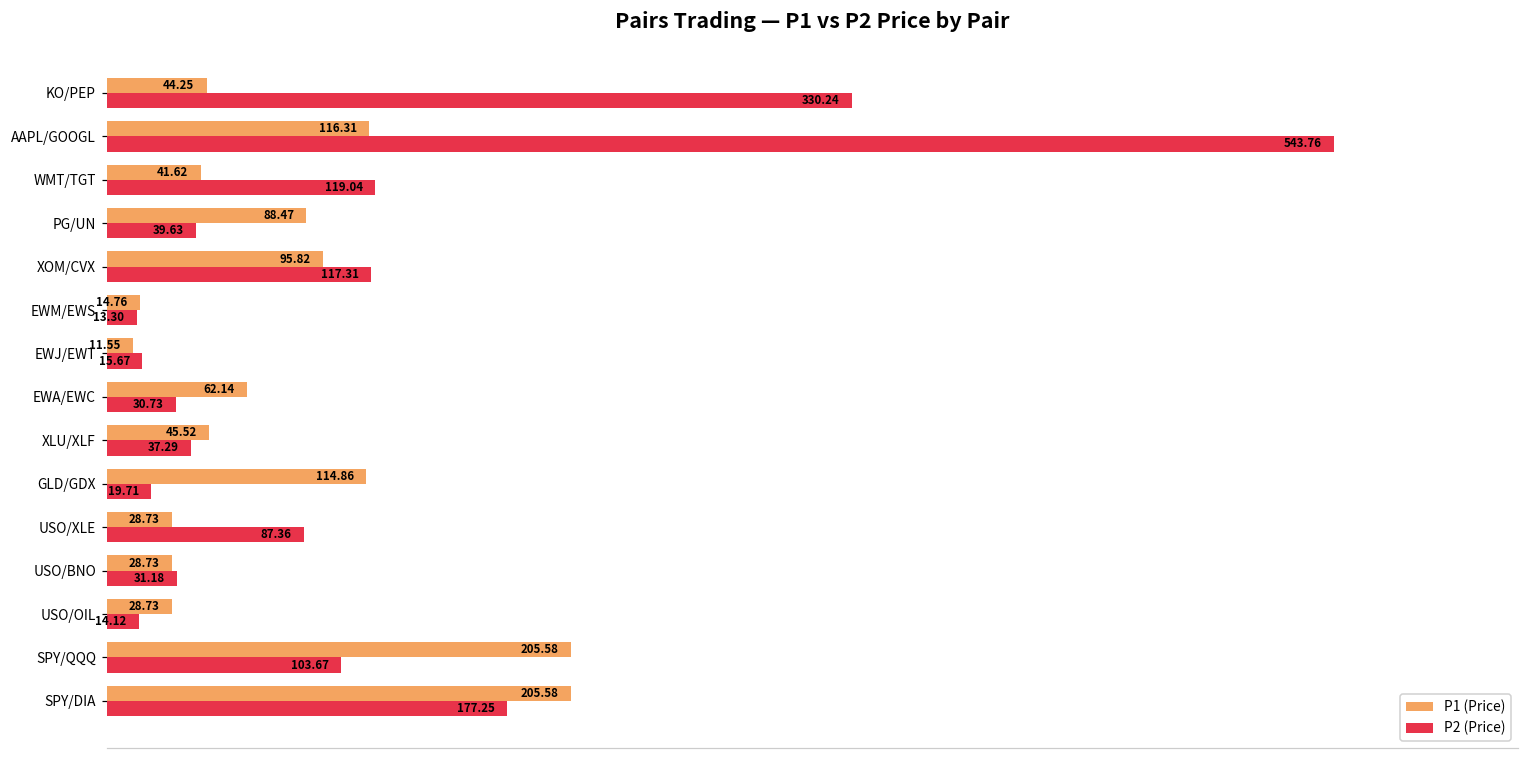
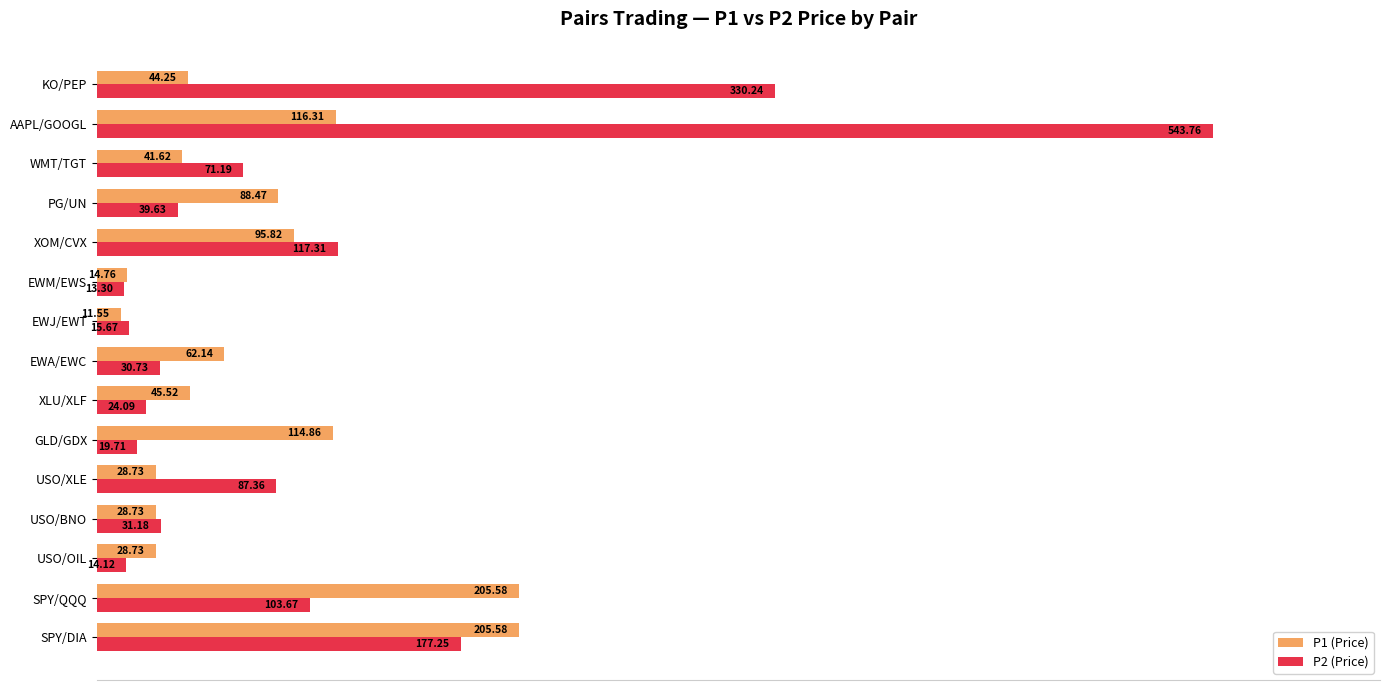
P2 (Price), WMT/TGT: 119.04 -> 71.19
P2 (Price), XLU/XLF: 37.29 -> 24.09
